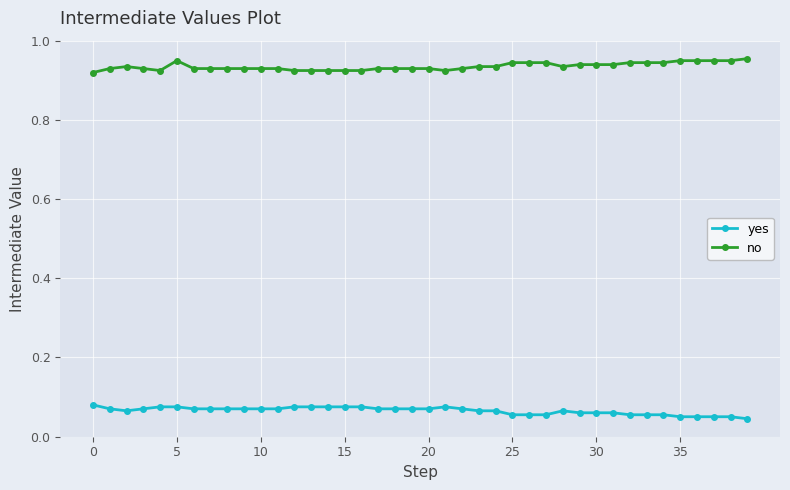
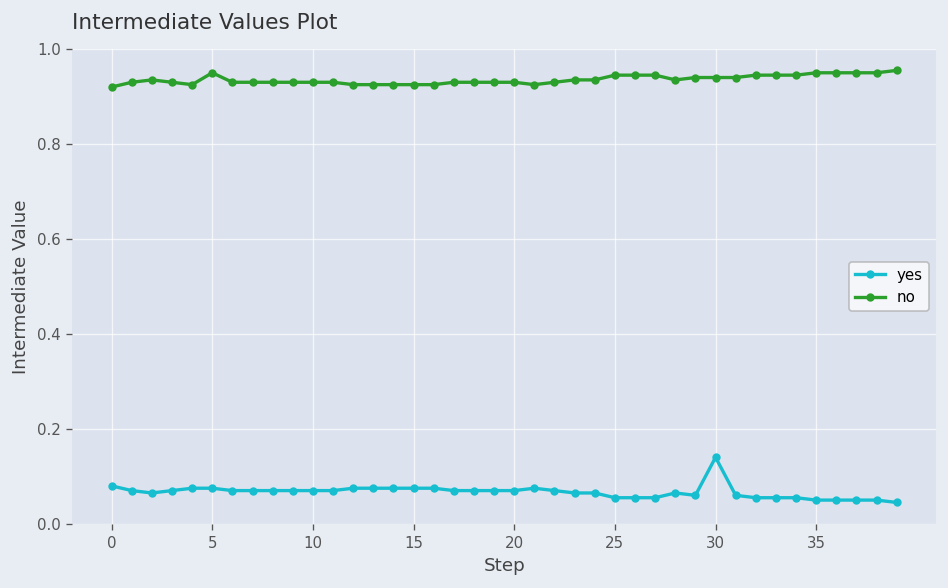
yes, 30: 0.06 -> 0.14
